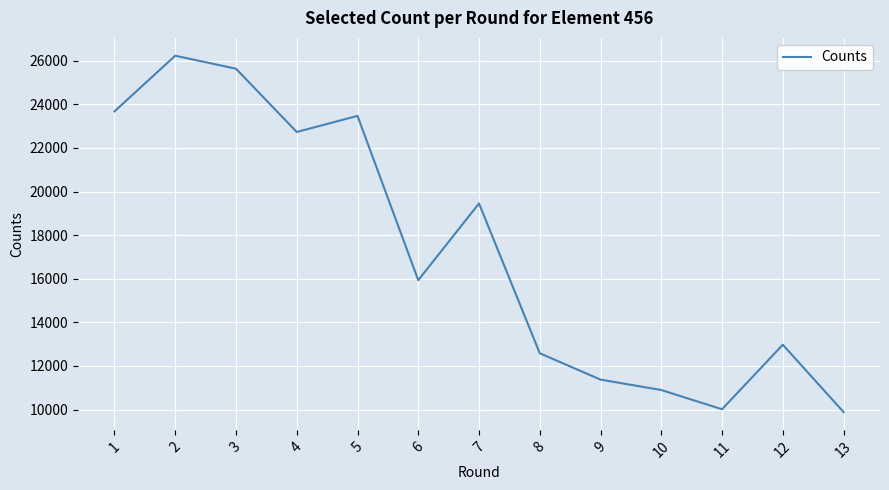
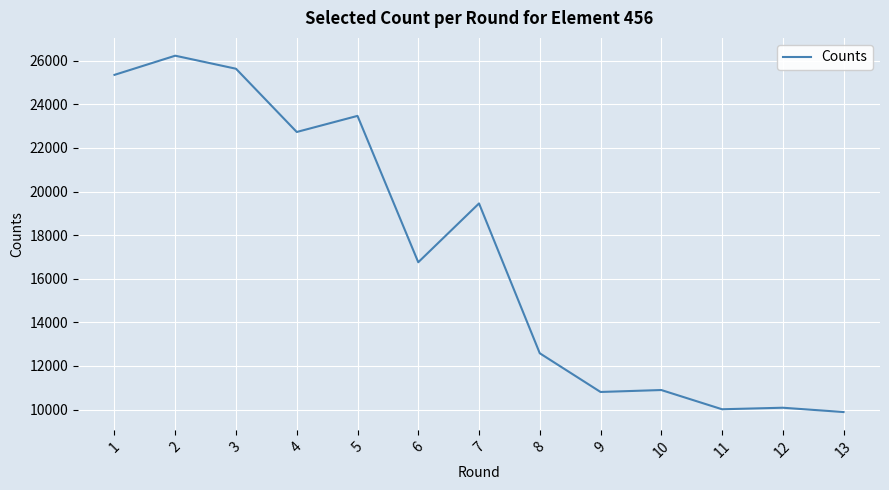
1: 23700 -> 25400
6: 15900 -> 16800
9: 11400 -> 10800
12: 13000 -> 10100
